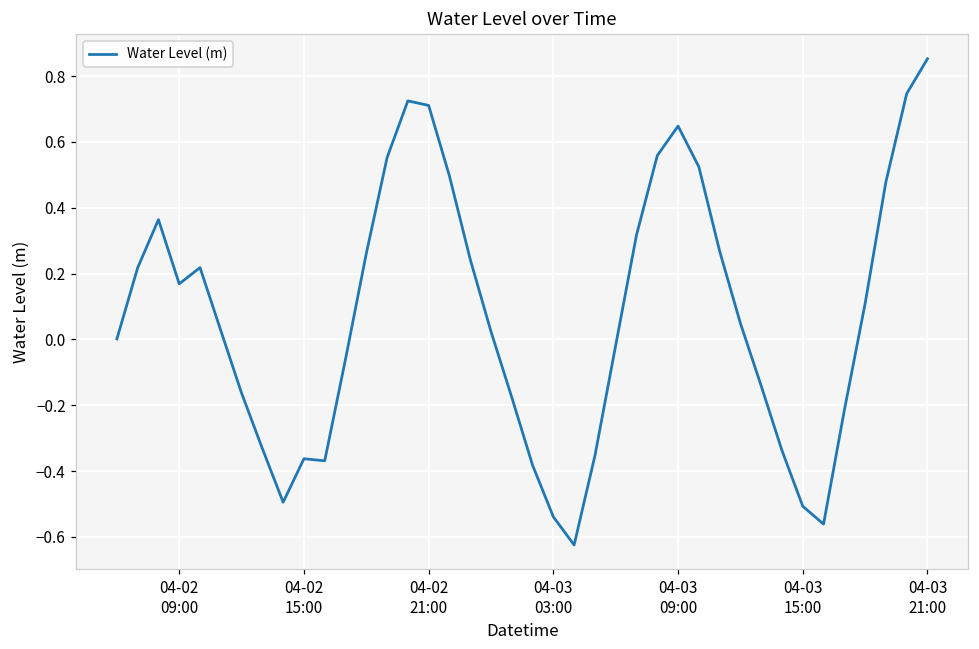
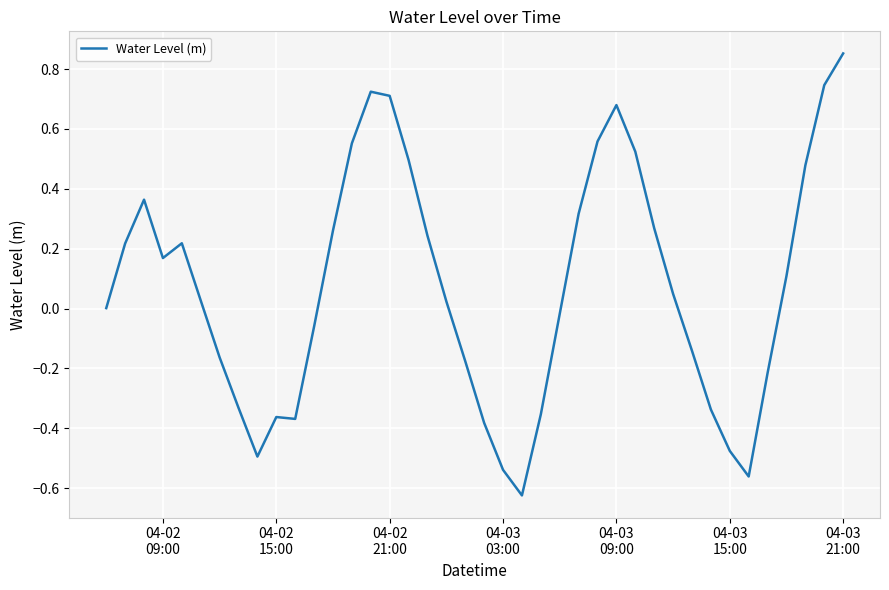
04-03 09:00: 0.65 -> 0.68
04-03 15:00: -0.51 -> -0.48
